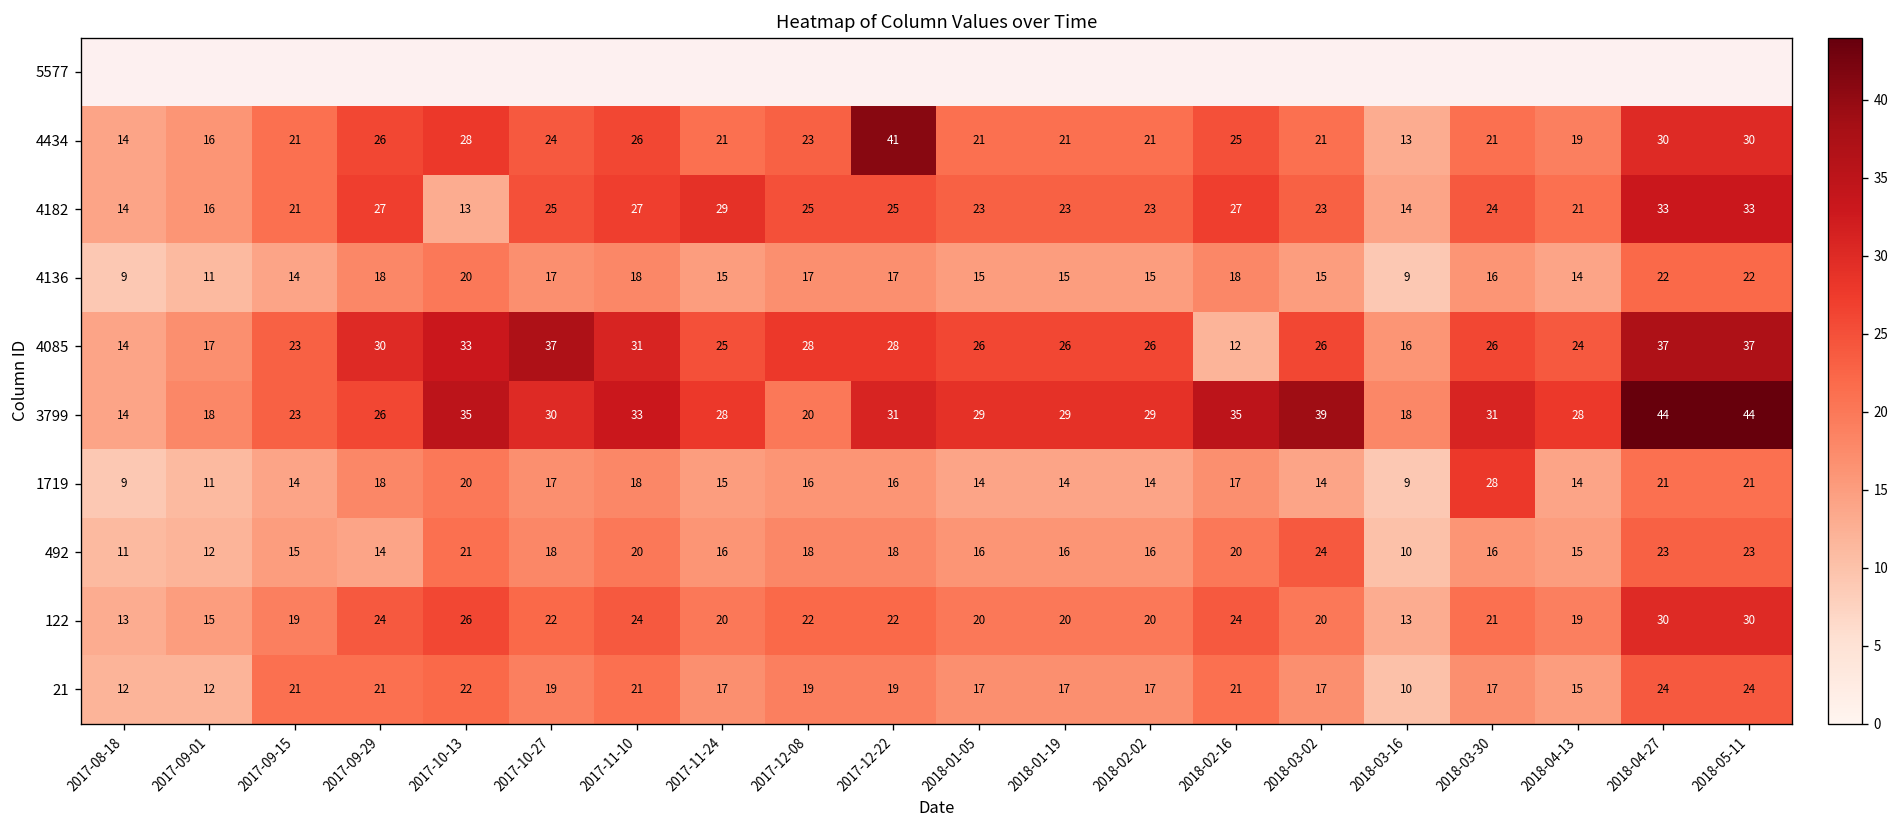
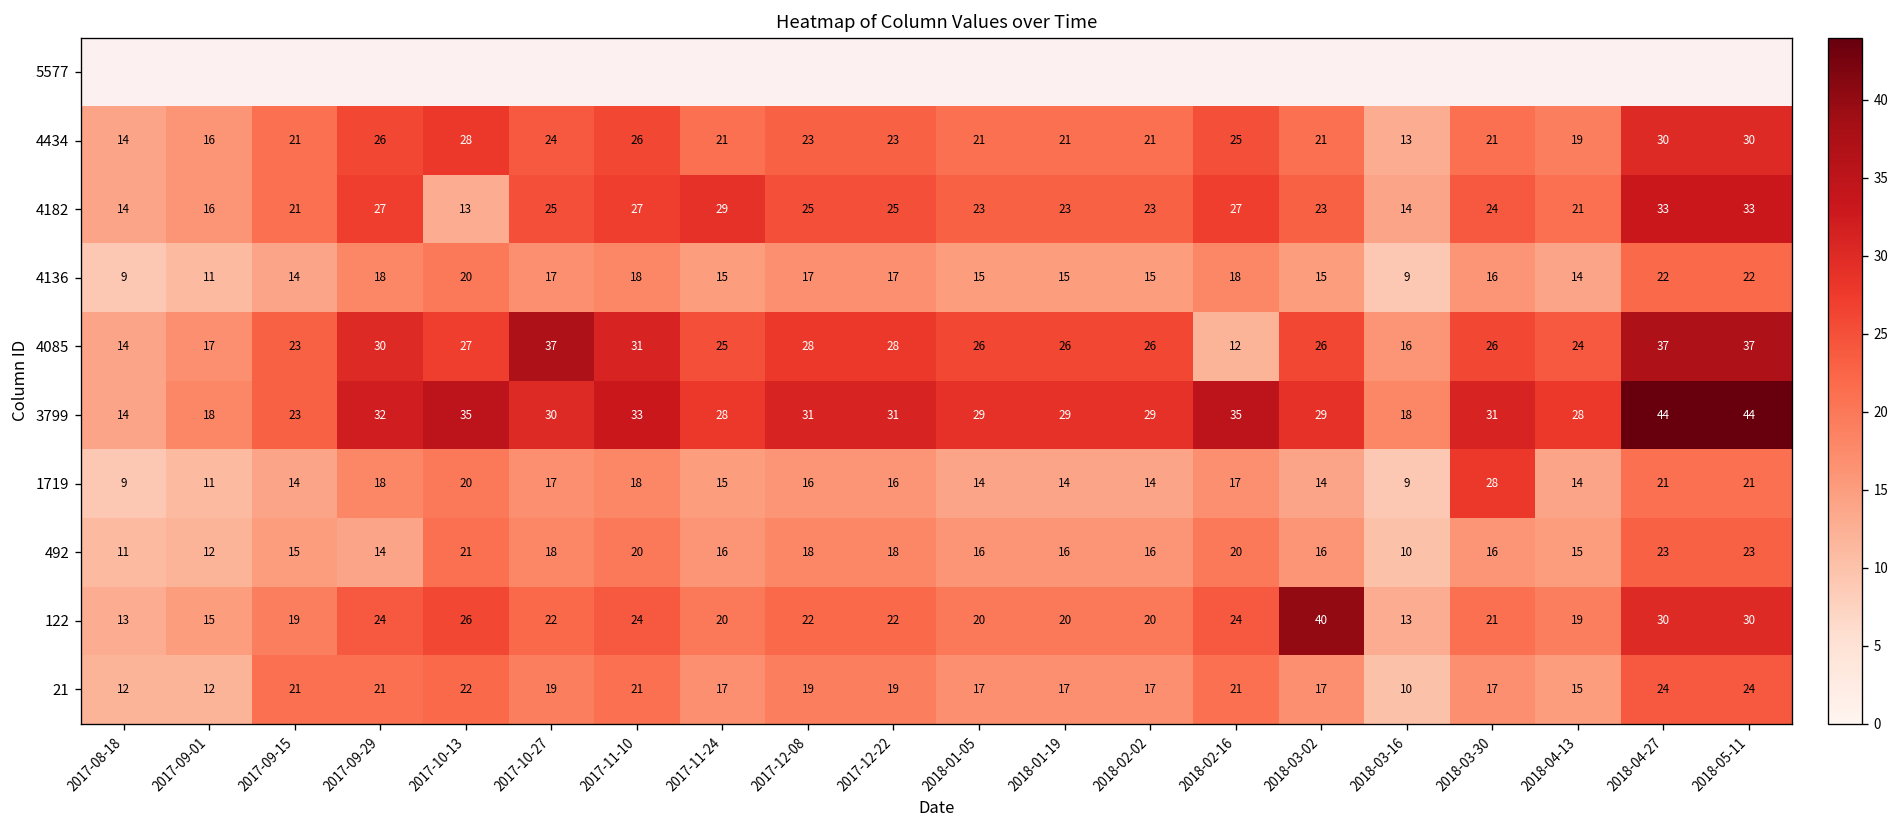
4434, 2017-12-22: 41 -> 23
4085, 2017-10-13: 33 -> 27
3799, 2017-09-29: 26 -> 32
3799, 2017-12-08: 20 -> 31
3799, 2018-03-02: 39 -> 29
492, 2018-03-02: 24 -> 16
122, 2018-03-02: 20 -> 40
